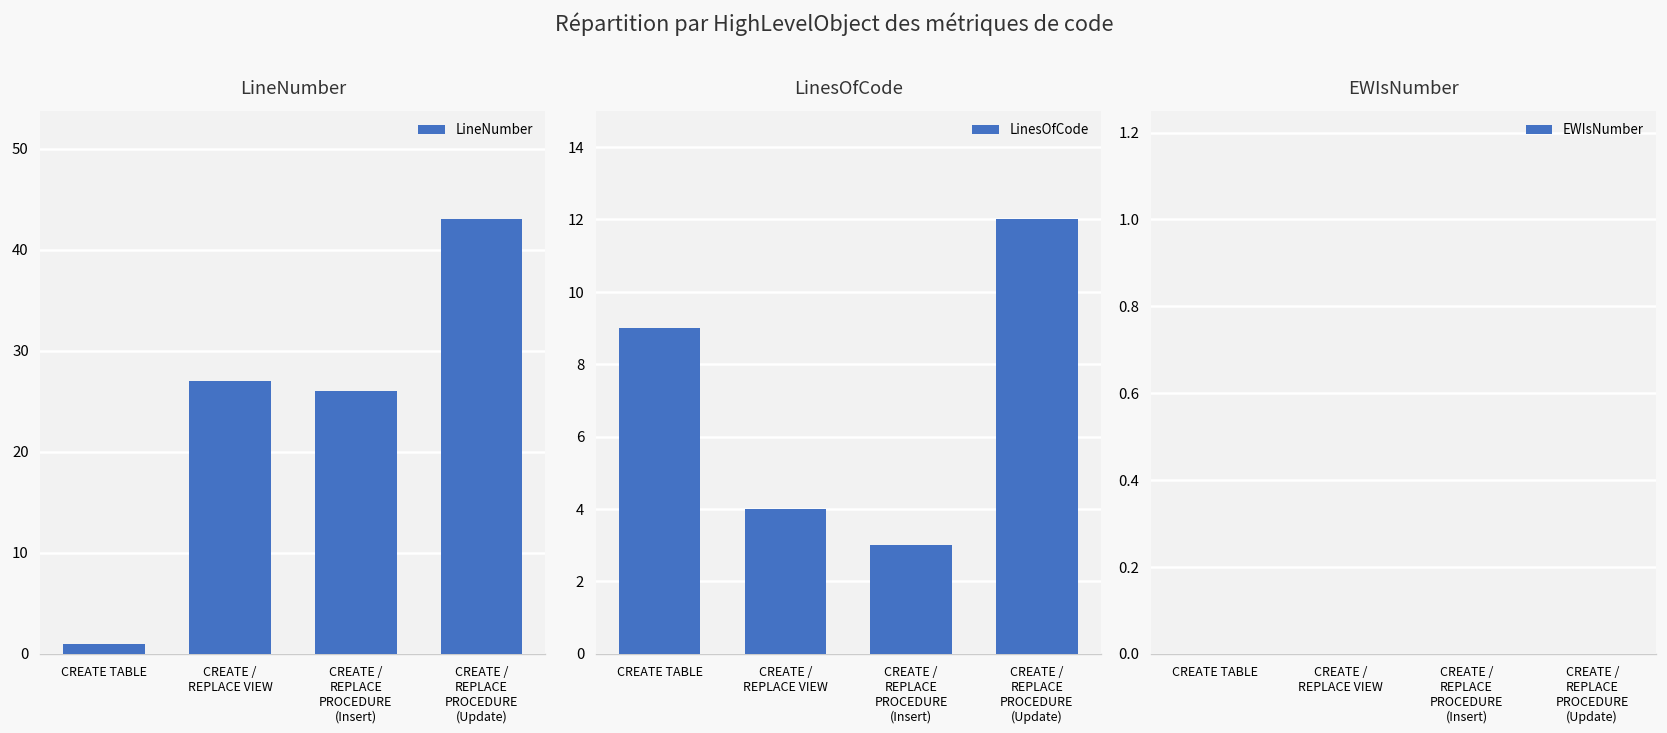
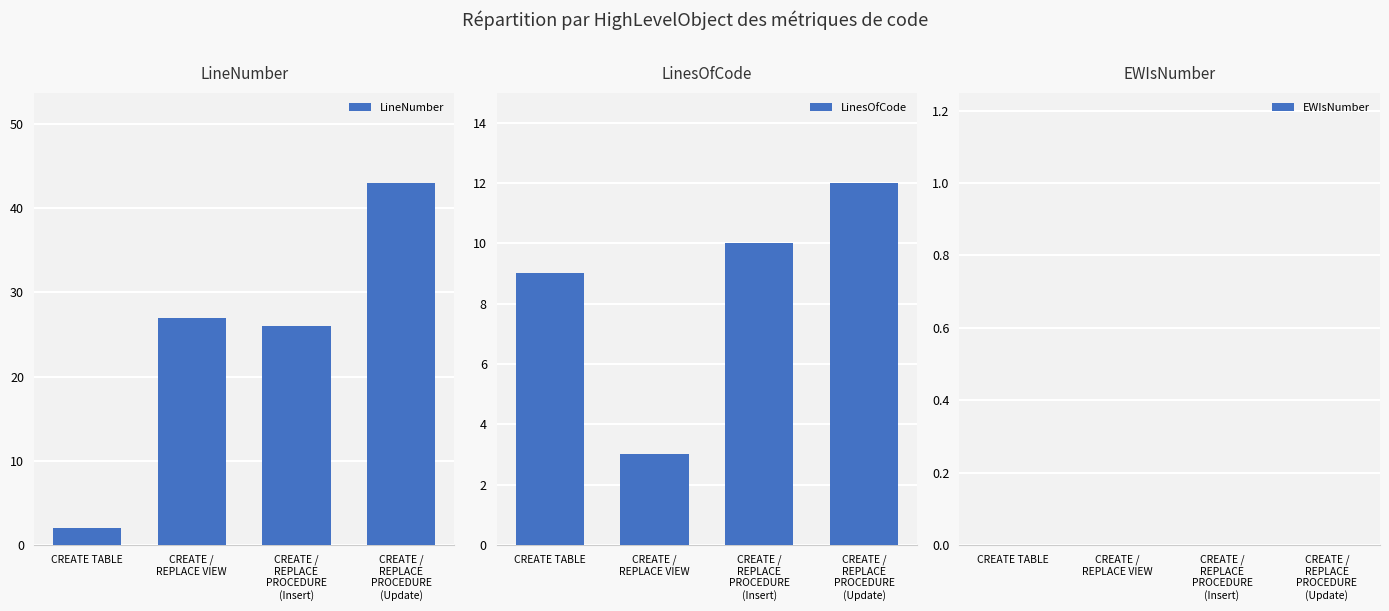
LineNumber, CREATE TABLE: 1 -> 2
LinesOfCode, CREATE / REPLACE VIEW: 4 -> 3
LinesOfCode, CREATE / REPLACE PROCEDURE (Insert): 3 -> 10
